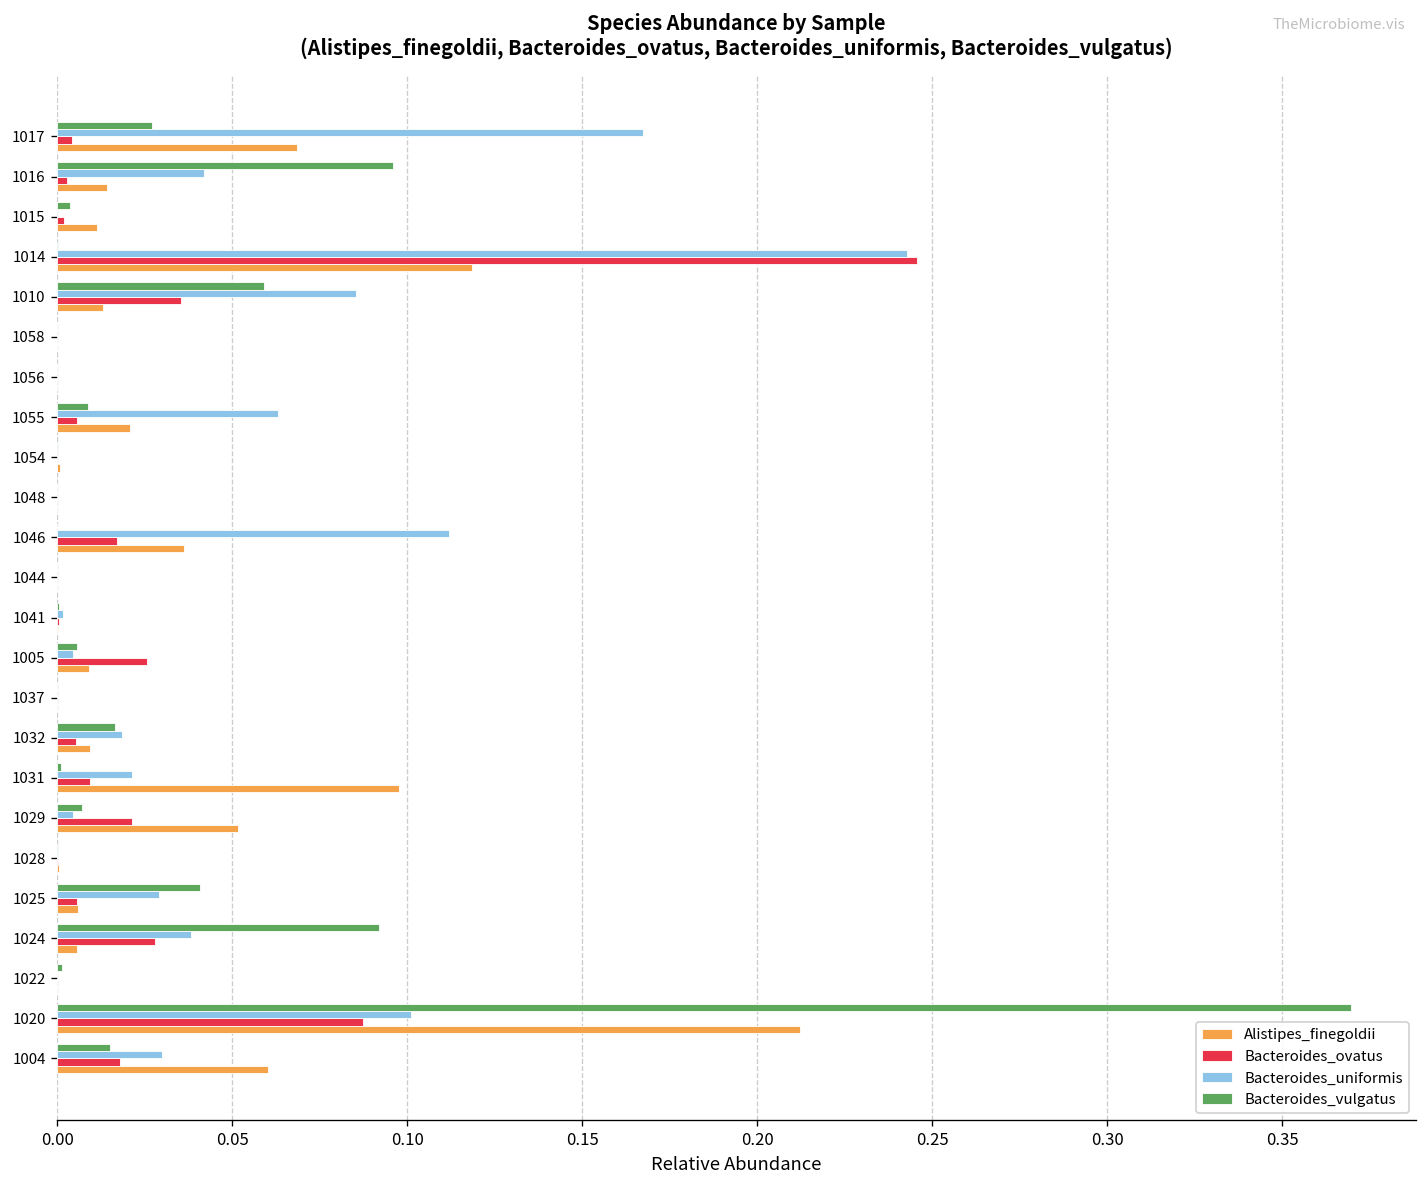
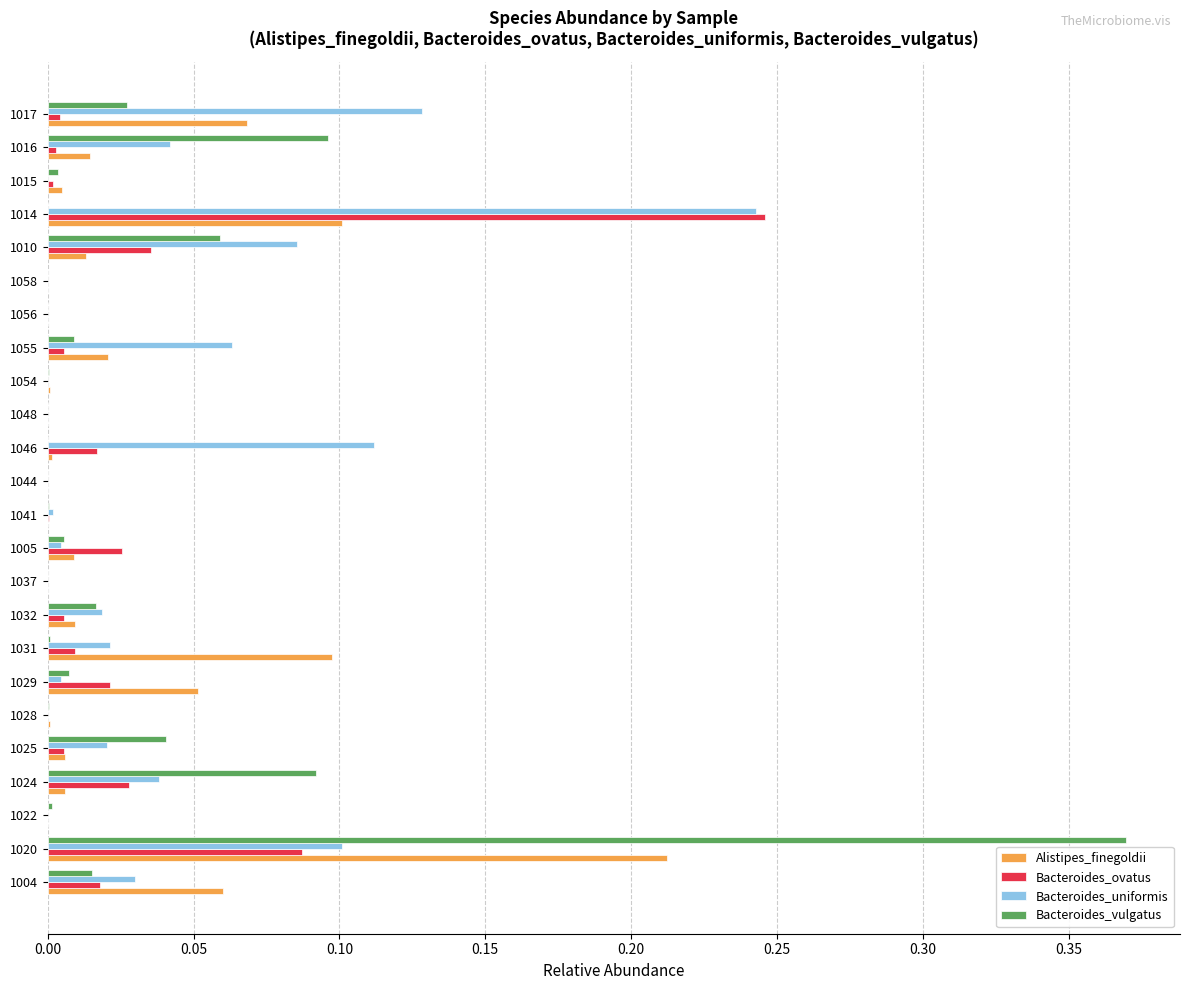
Bacteroides_uniformis, 1017: 0.167 -> 0.128
Alistipes_finegoldii, 1015: 0.011 -> 0.005
Alistipes_finegoldii, 1014: 0.119 -> 0.101
Alistipes_finegoldii, 1046: 0.036 -> 0.001
Bacteroides_uniformis, 1025: 0.029 -> 0.020
